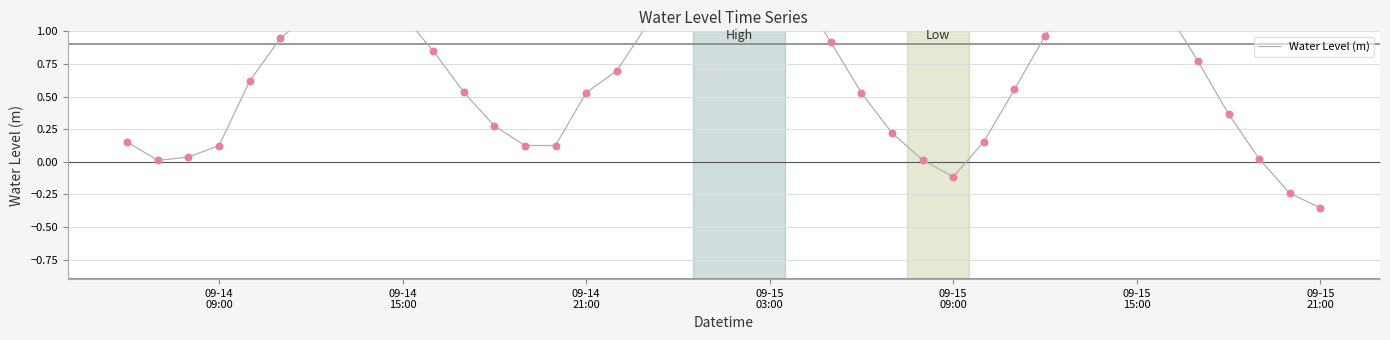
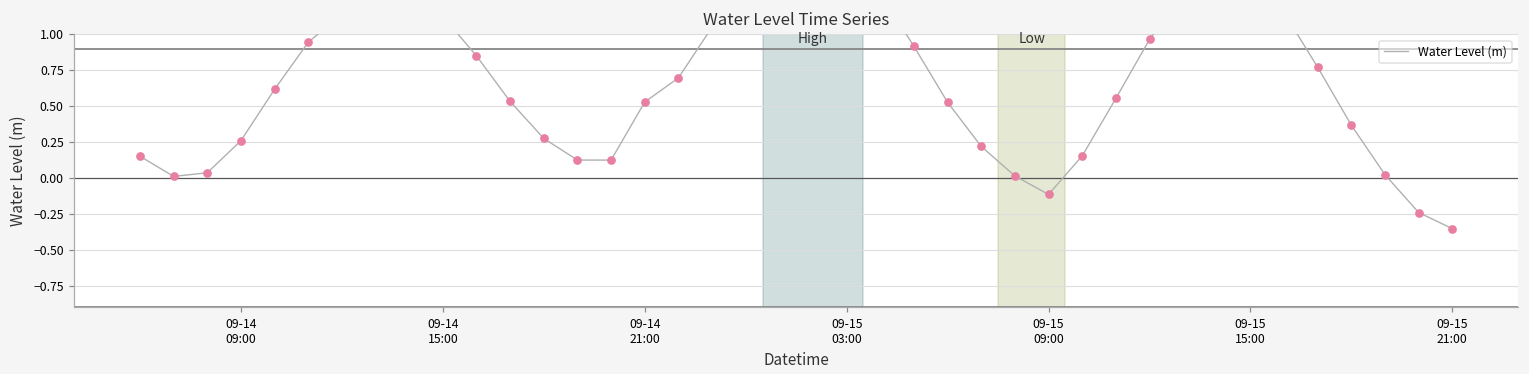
09-14 09:00: 0.12 -> 0.26
